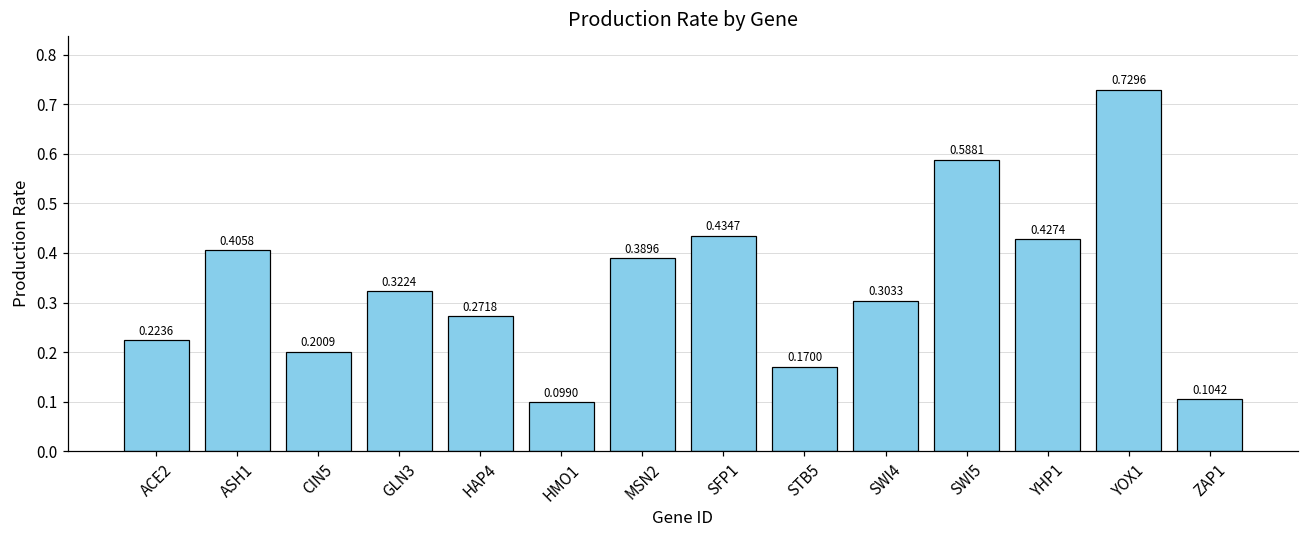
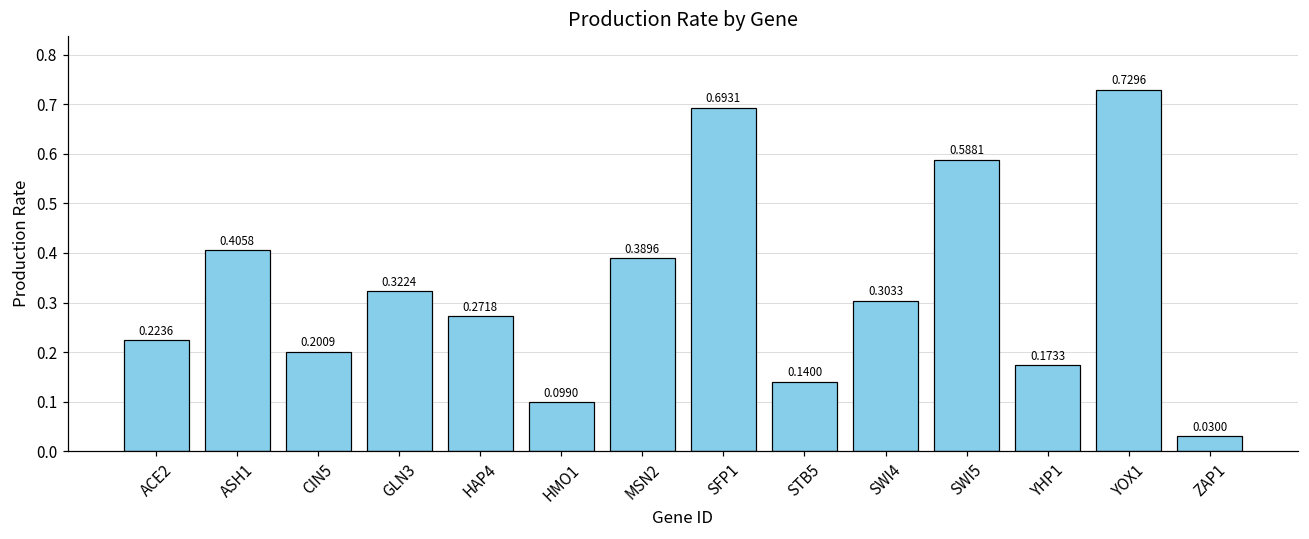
SFP1: 0.4347 -> 0.6931
STB5: 0.1700 -> 0.1400
YHP1: 0.4274 -> 0.1733
ZAP1: 0.1042 -> 0.0300
